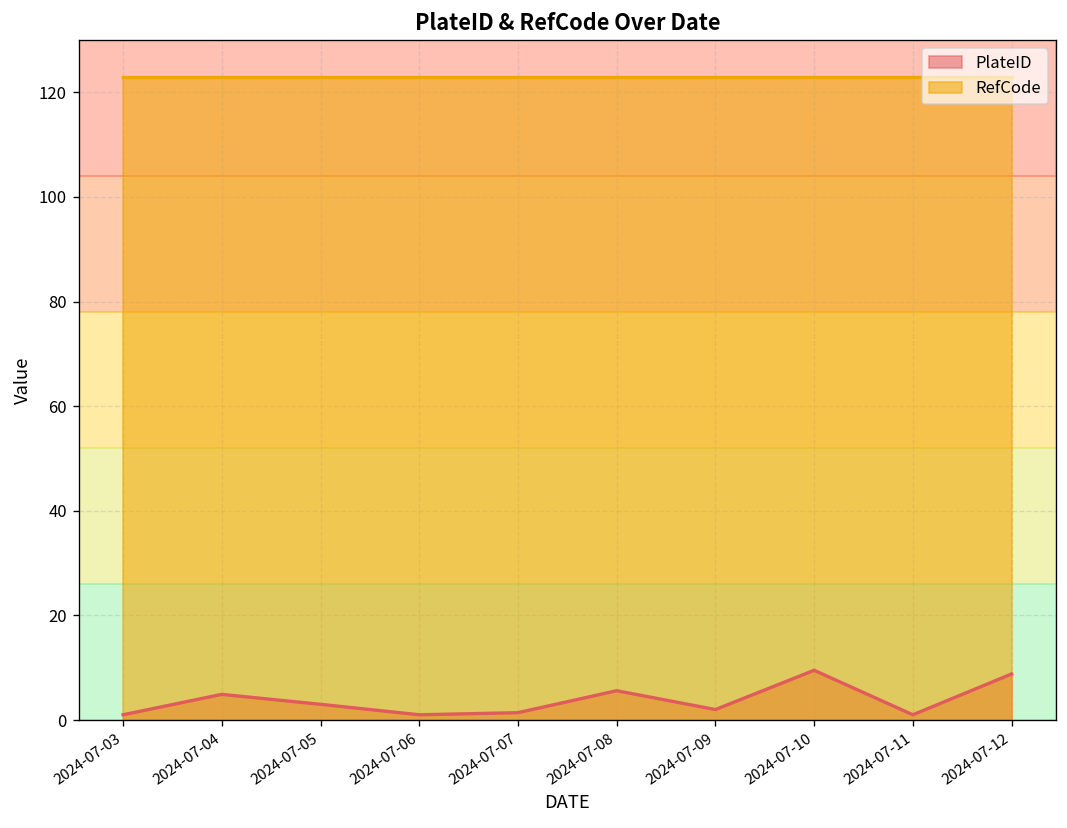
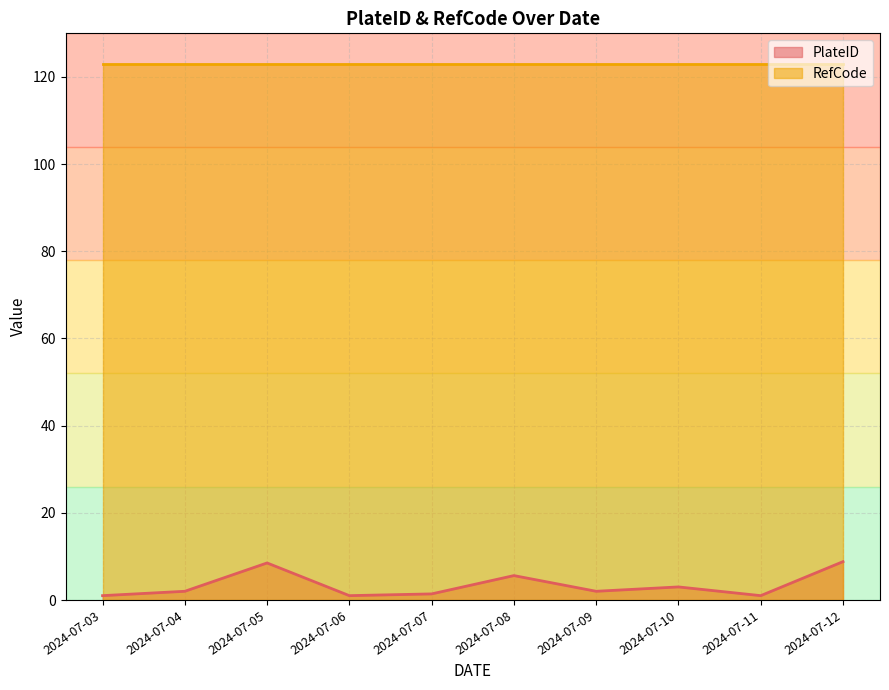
PlateID, 2024-07-04: 5 -> 2
PlateID, 2024-07-05: 3 -> 9
PlateID, 2024-07-10: 10 -> 3
